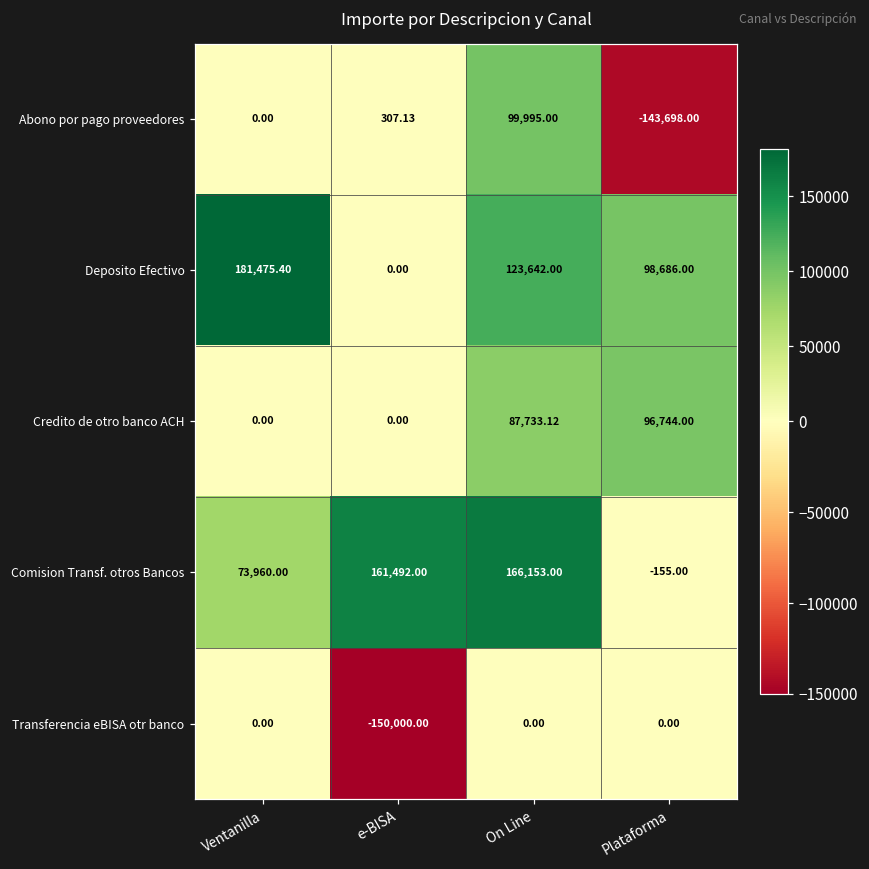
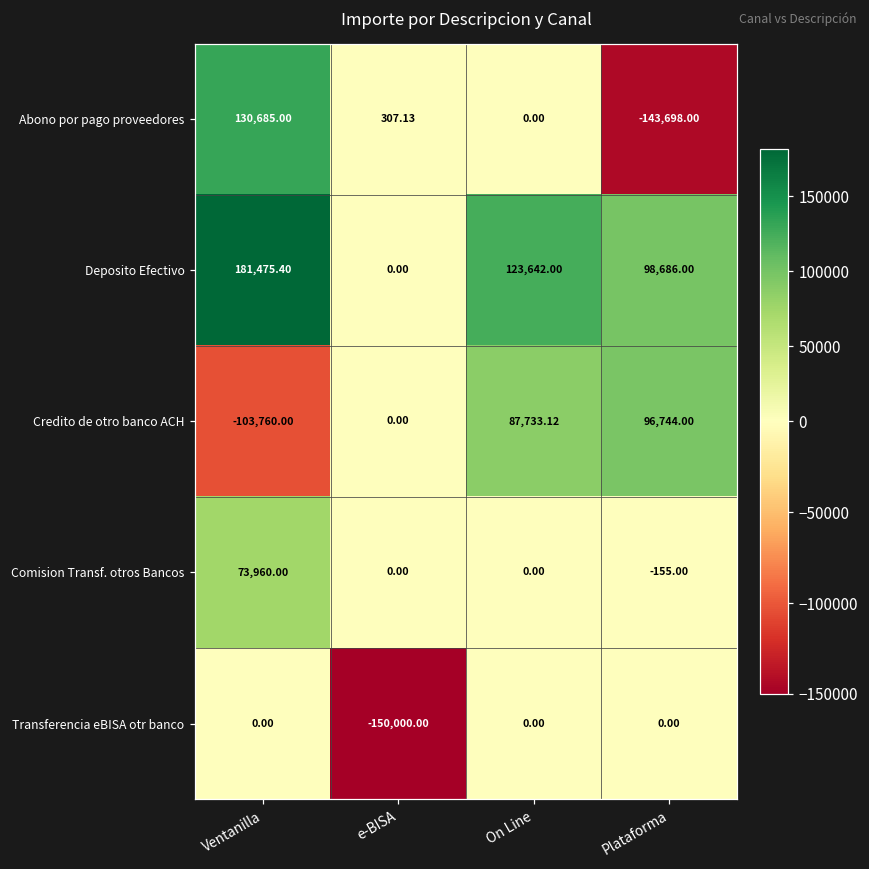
Abono por pago proveedores, Ventanilla: 0.00 -> 130,685.00
Abono por pago proveedores, On Line: 99,995.00 -> 0.00
Credito de otro banco ACH, Ventanilla: 0.00 -> -103,760.00
Comision Transf. otros Bancos, e-BISA: 161,492.00 -> 0.00
Comision Transf. otros Bancos, On Line: 166,153.00 -> 0.00
